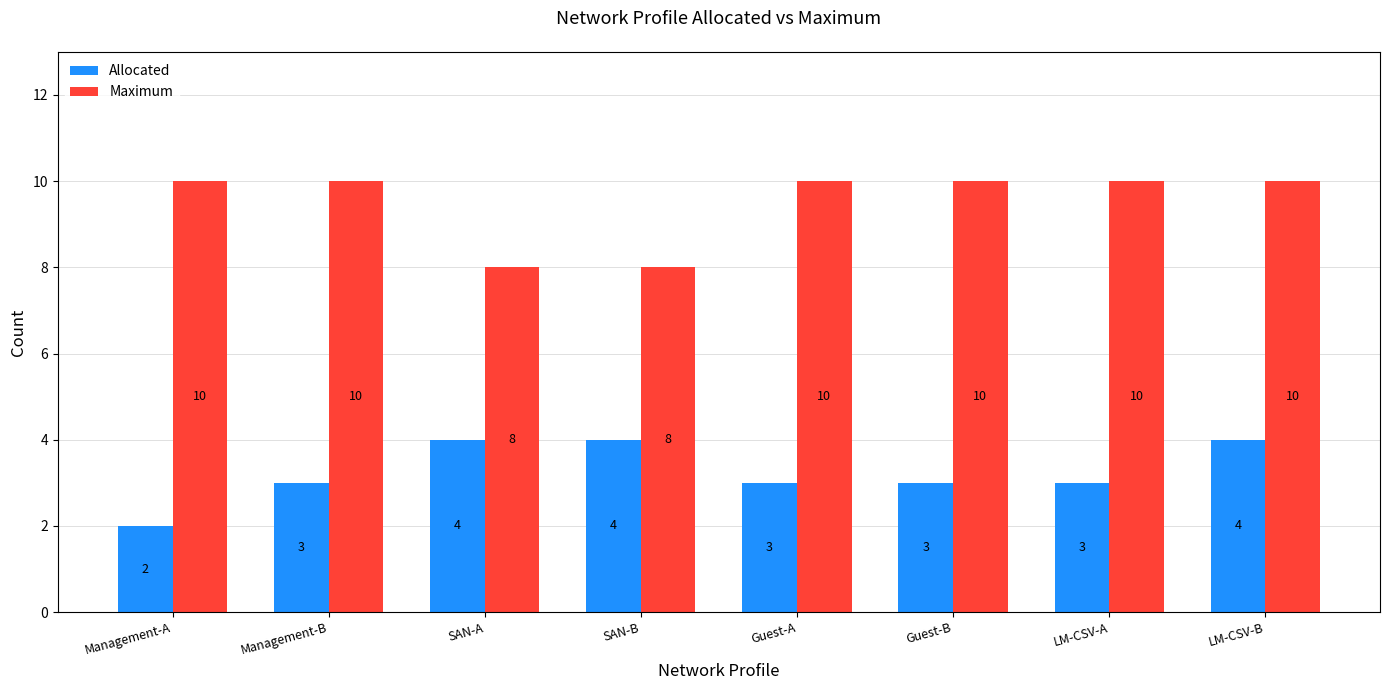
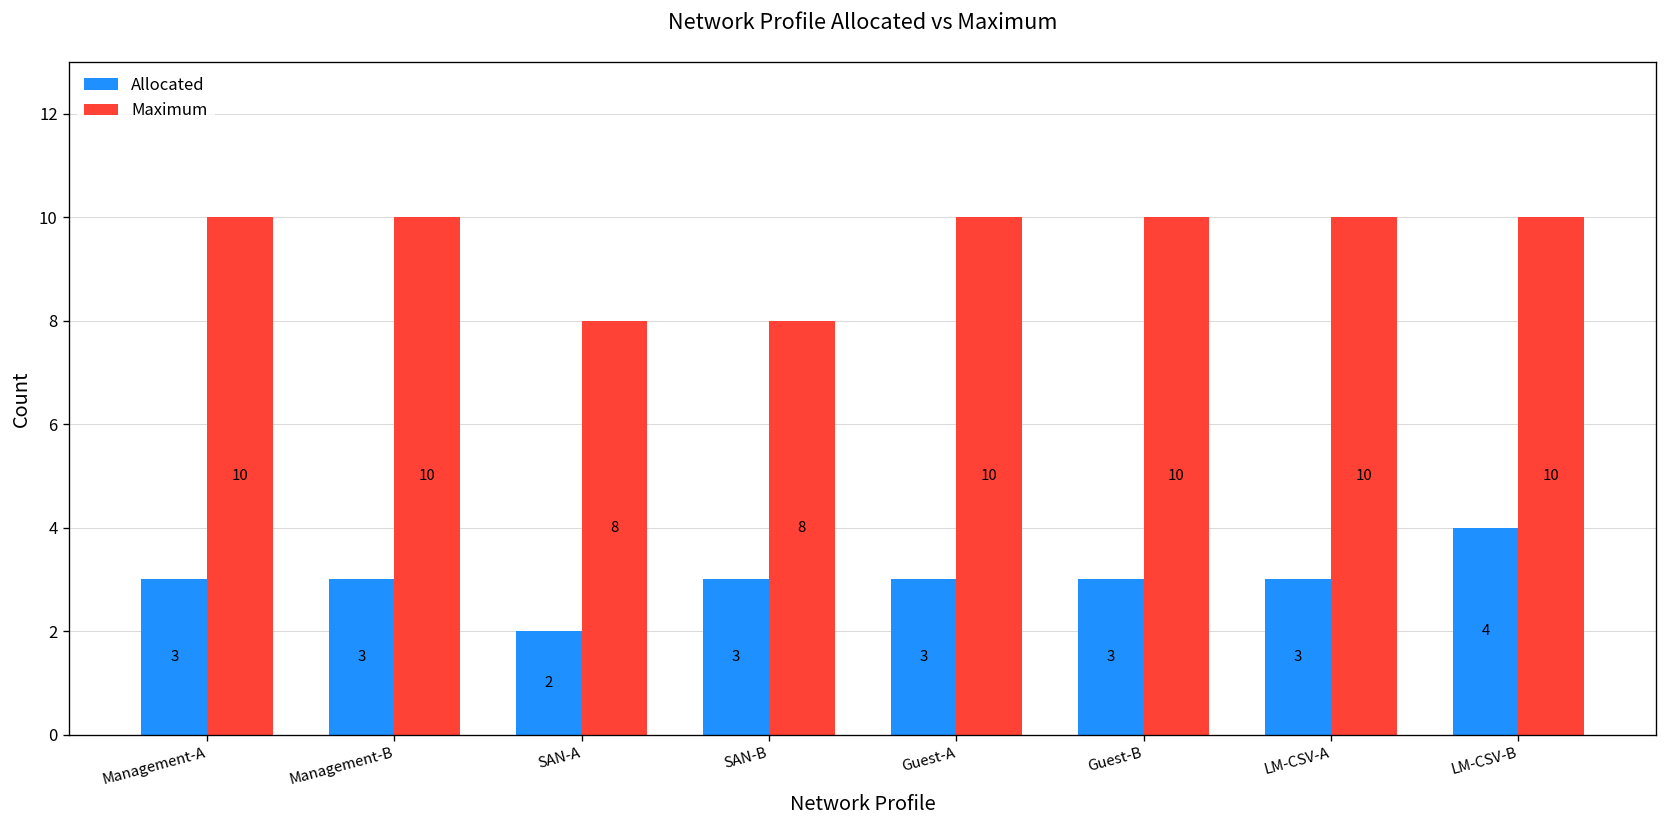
Allocated, Management-A: 2 -> 3
Allocated, SAN-A: 4 -> 2
Allocated, SAN-B: 4 -> 3
